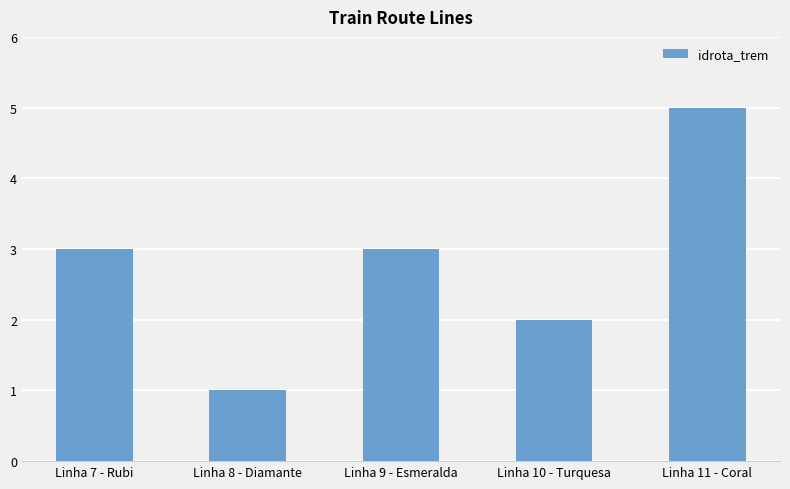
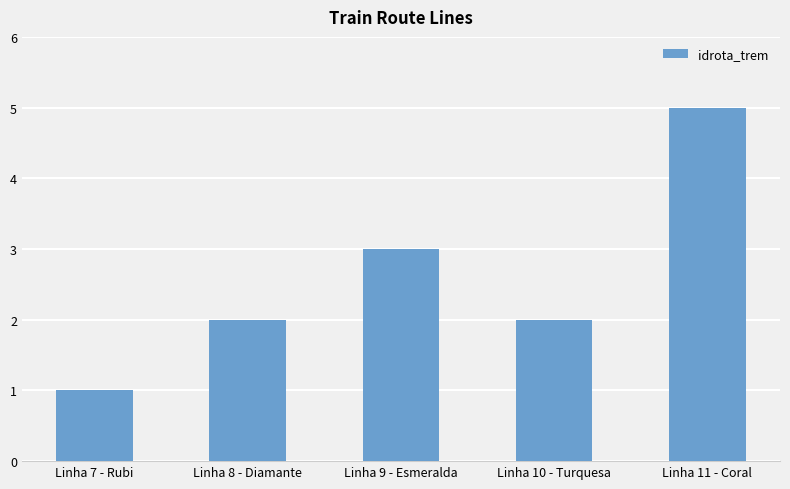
Linha 7 - Rubi: 3 -> 1
Linha 8 - Diamante: 1 -> 2
